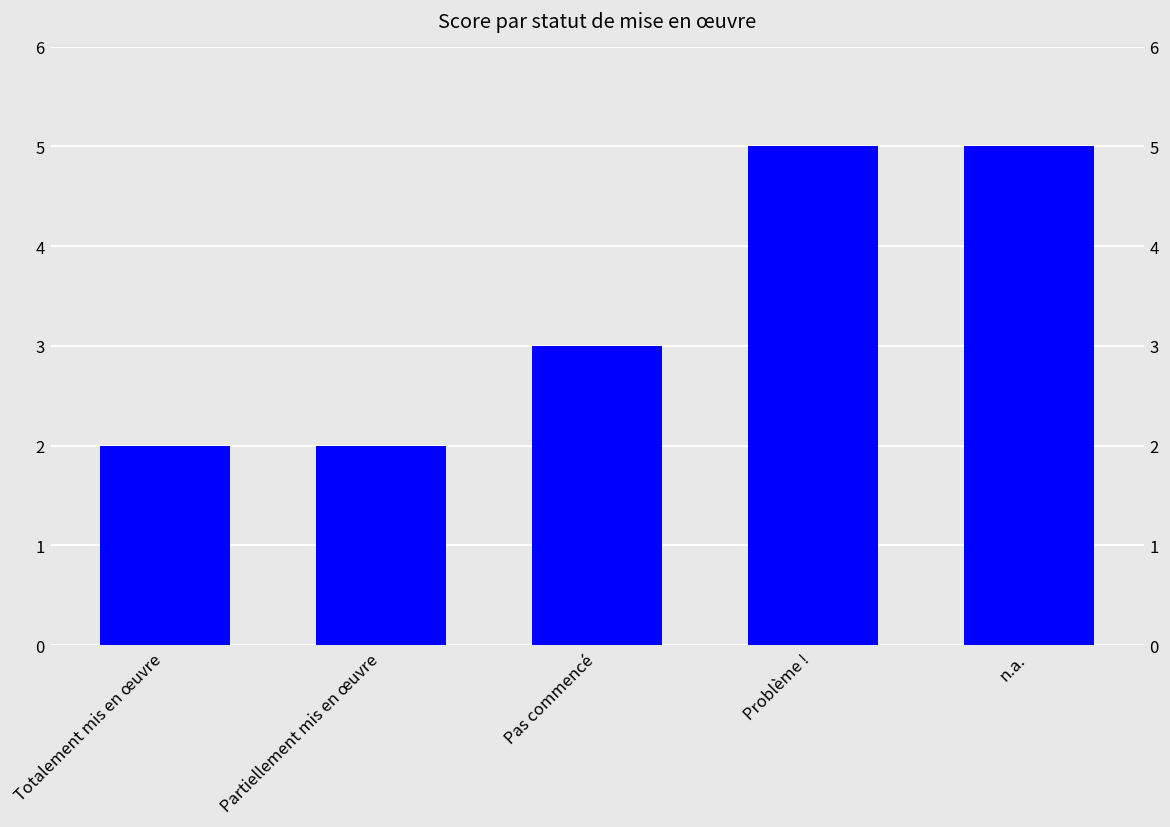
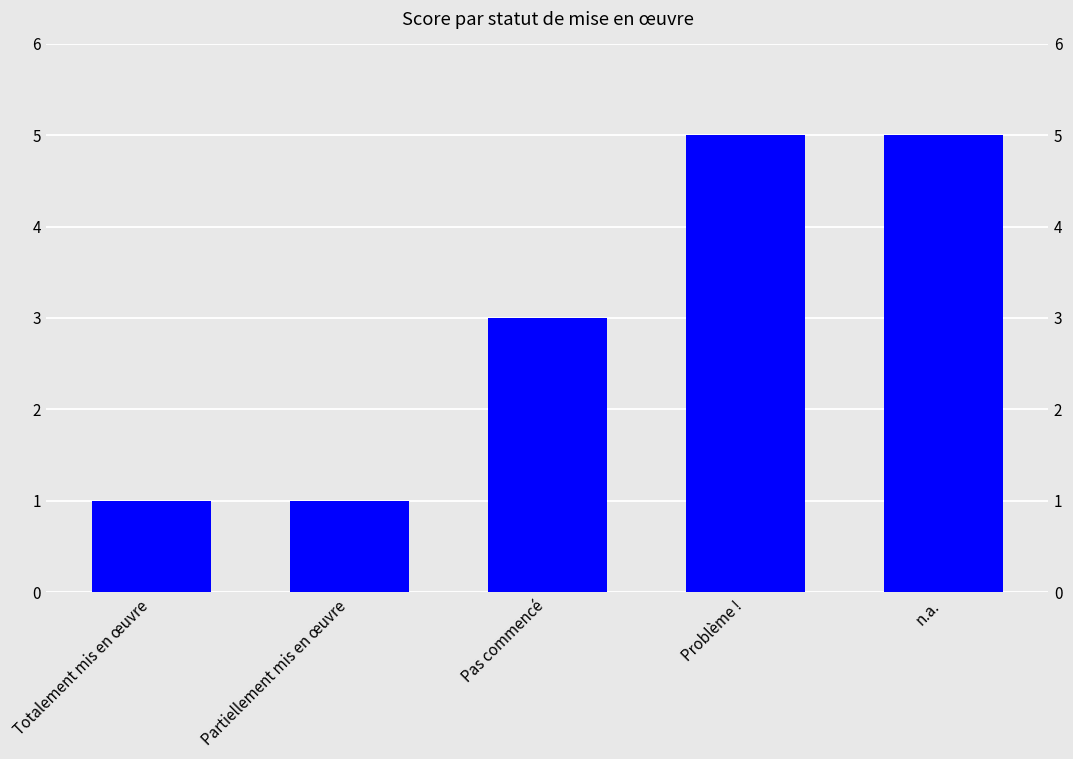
Totalement mis en œuvre: 2 -> 1
Partiellement mis en œuvre: 2 -> 1
